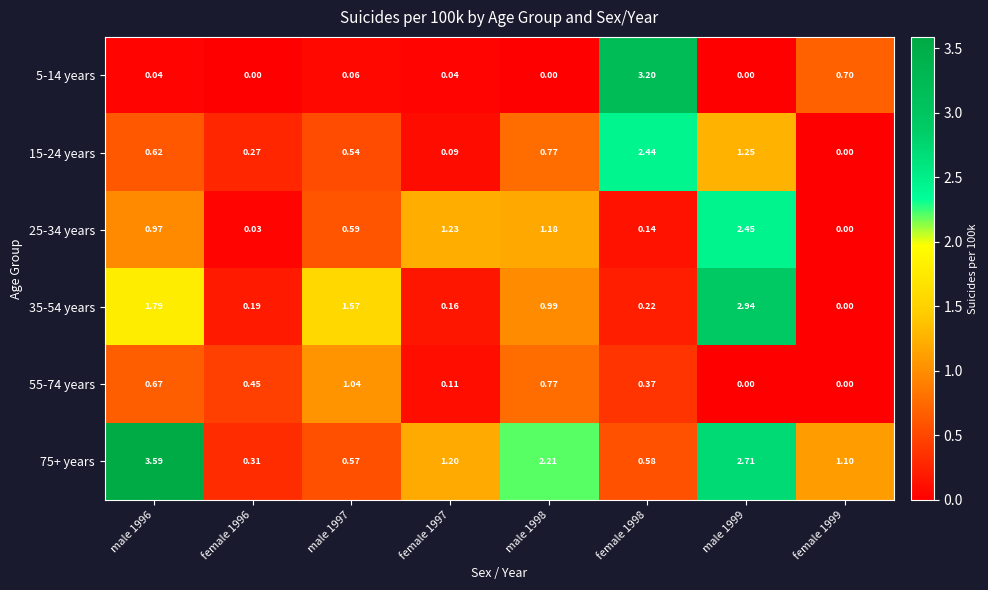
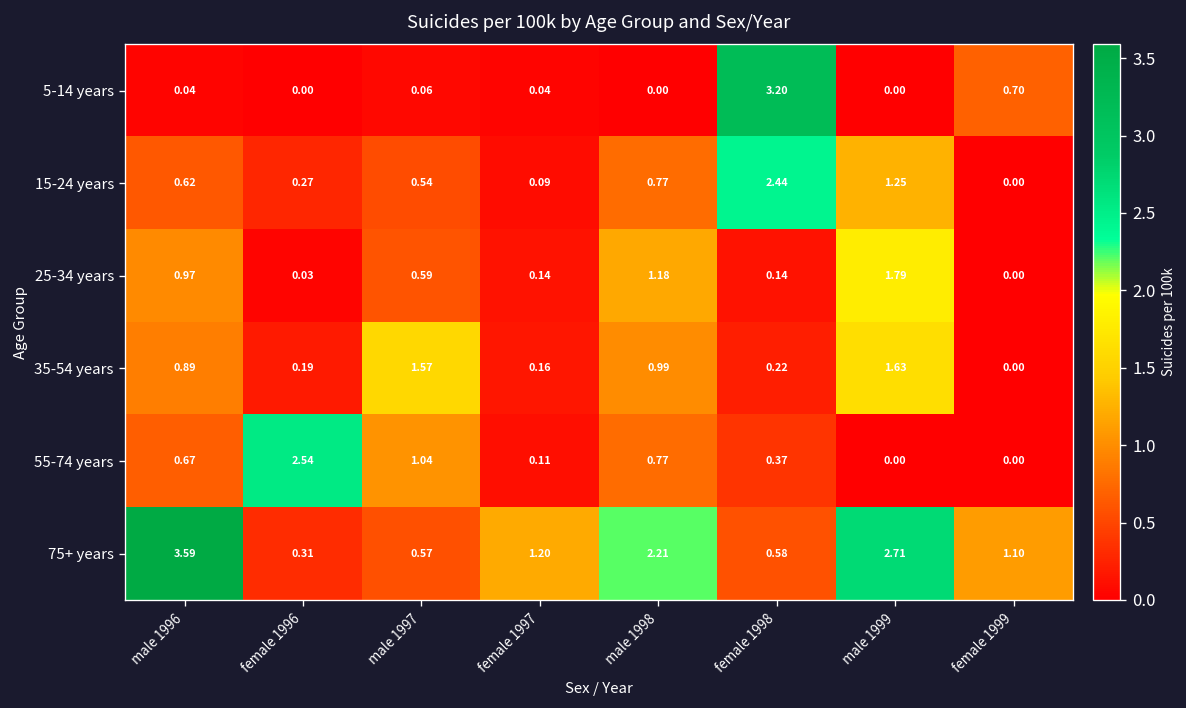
25-34 years, female 1997: 1.23 -> 0.14
25-34 years, male 1999: 2.45 -> 1.79
35-54 years, male 1996: 1.79 -> 0.89
35-54 years, male 1999: 2.94 -> 1.63
55-74 years, female 1996: 0.45 -> 2.54
